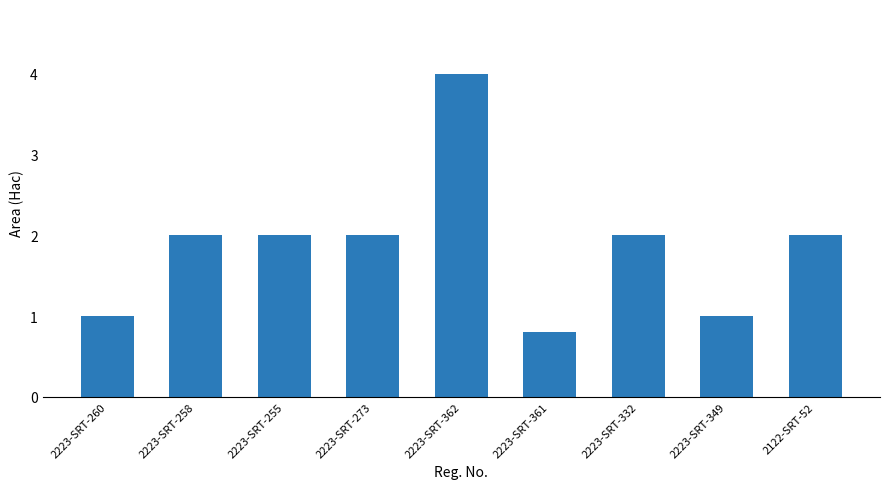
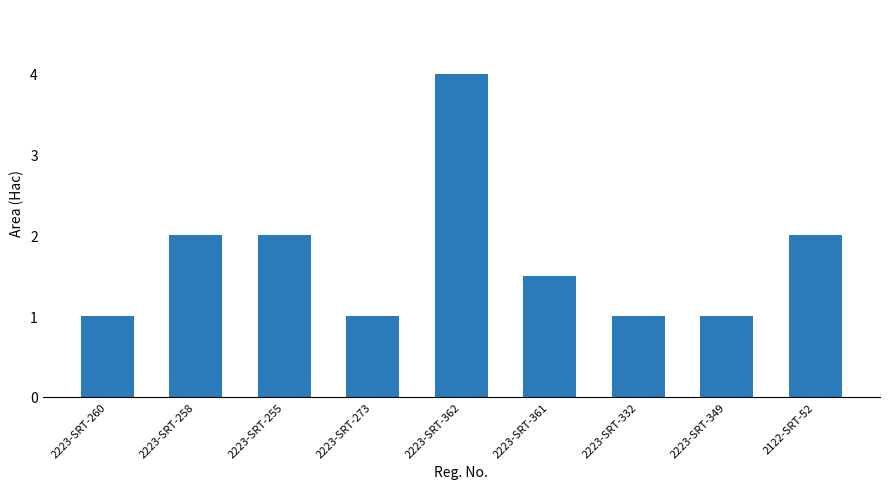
2223-SRT-273: 2 -> 1
2223-SRT-361: 0.8 -> 1.5
2223-SRT-332: 2 -> 1
